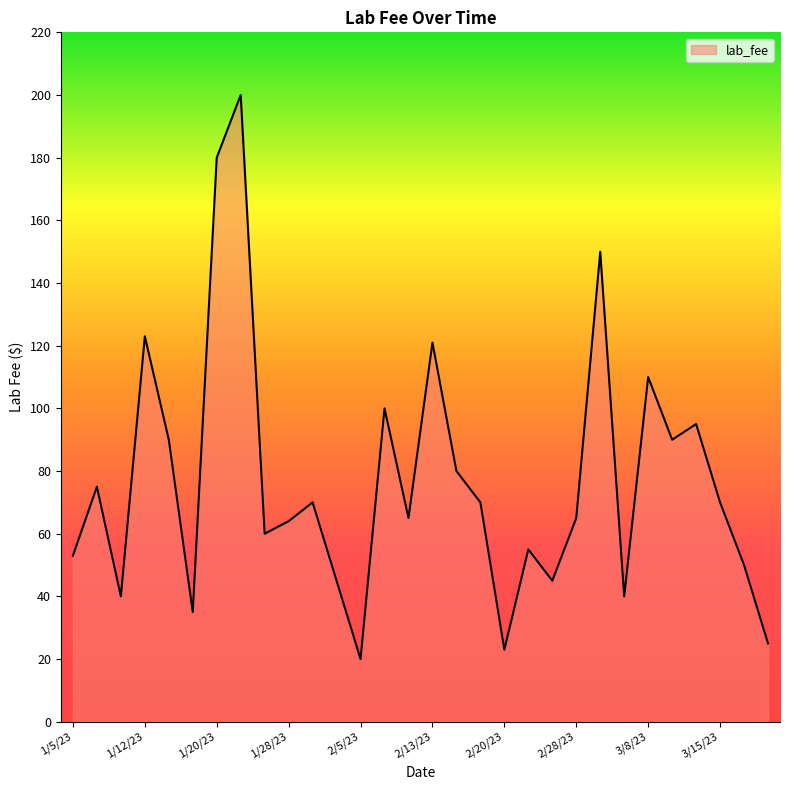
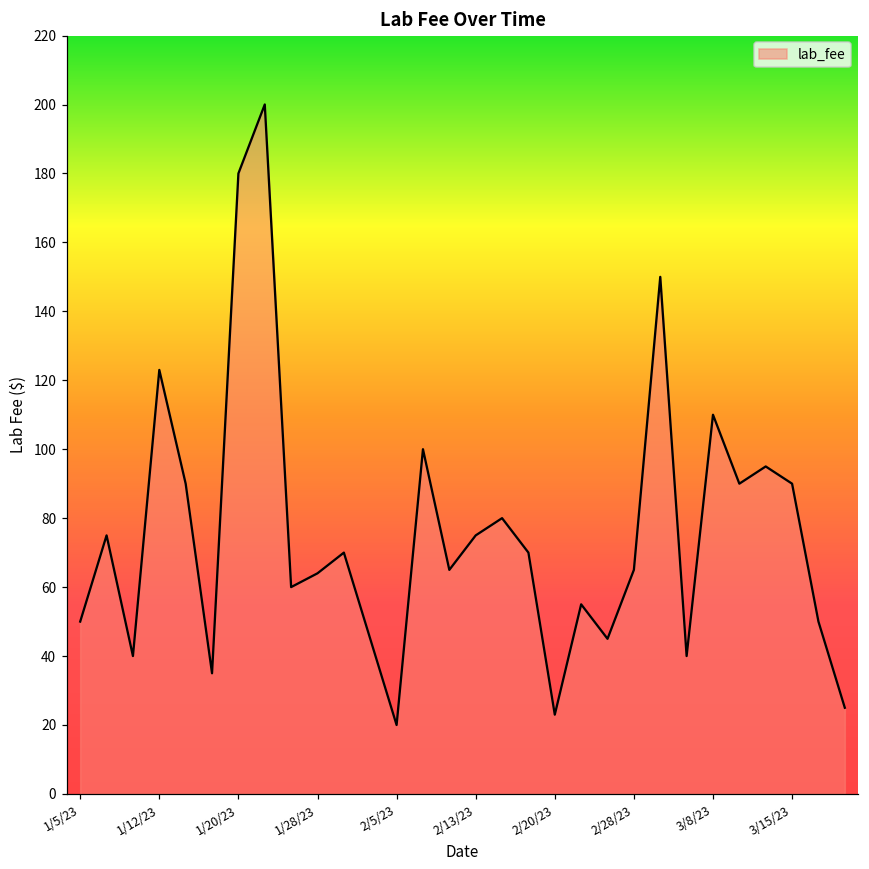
1/5/23: 53 -> 50
2/13/23: 121 -> 75
3/15/23: 70 -> 90
